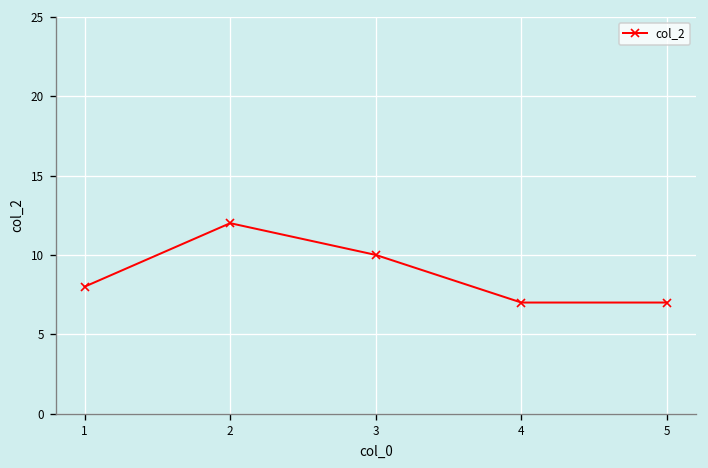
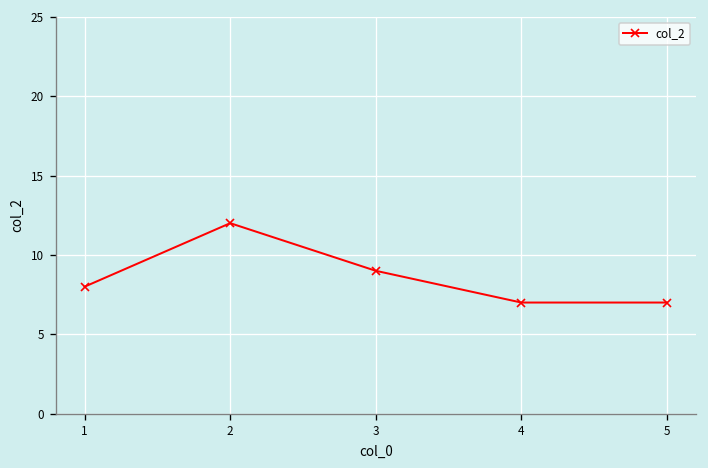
3: 10 -> 9
